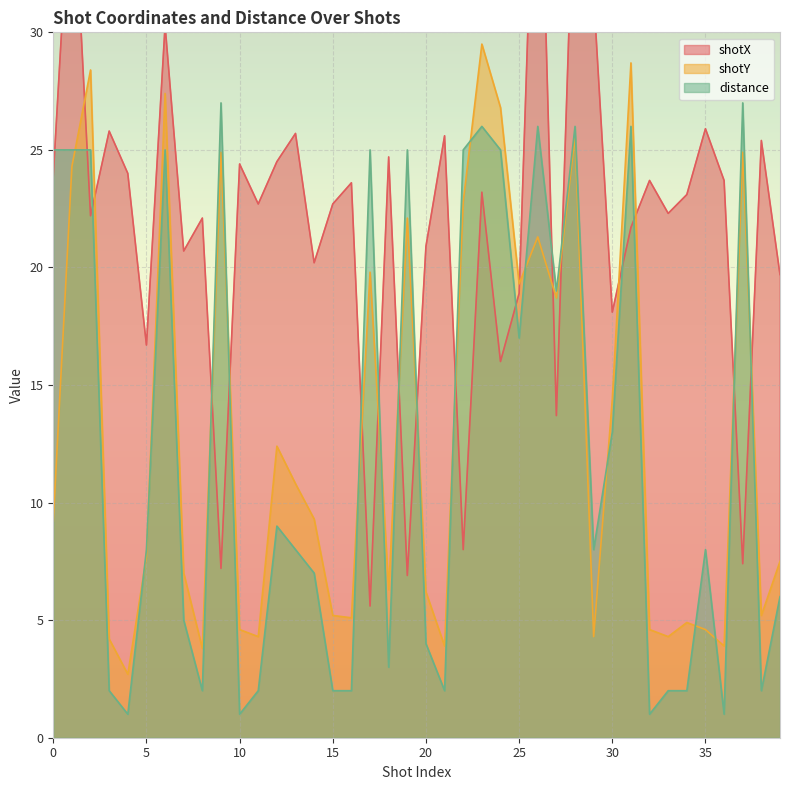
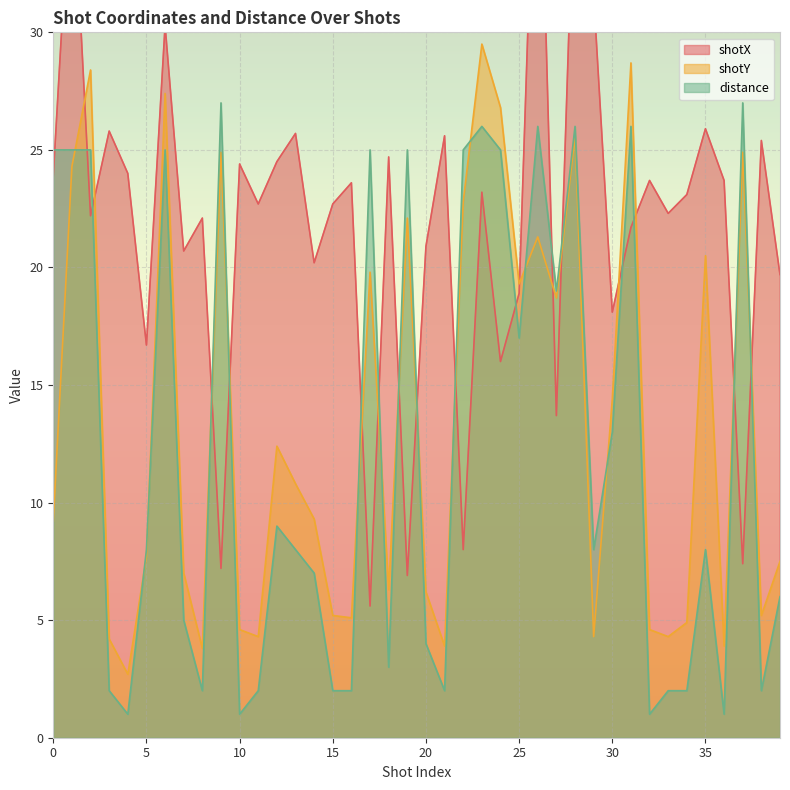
shotY, 35: 4.6 -> 20.5
